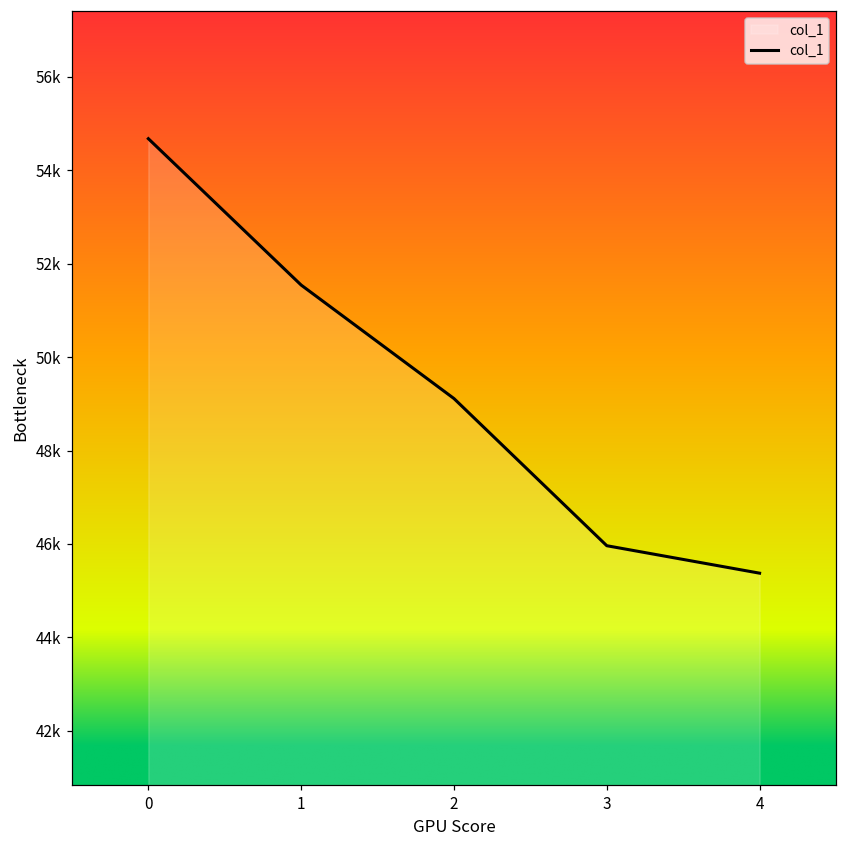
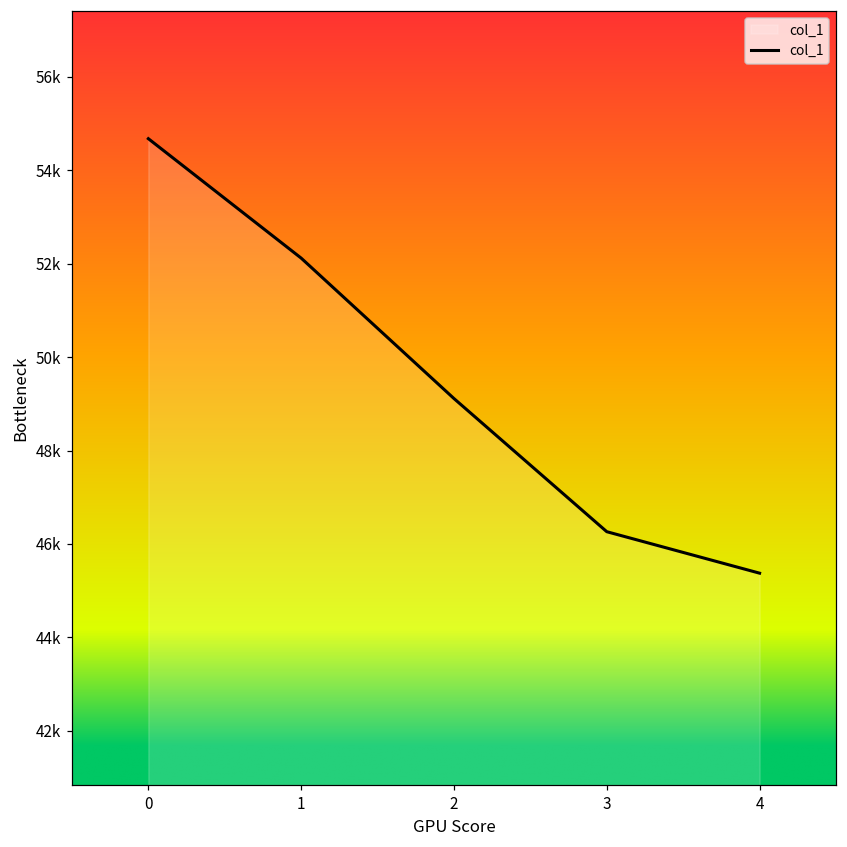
1: 51500 -> 52100
3: 46000 -> 46300
